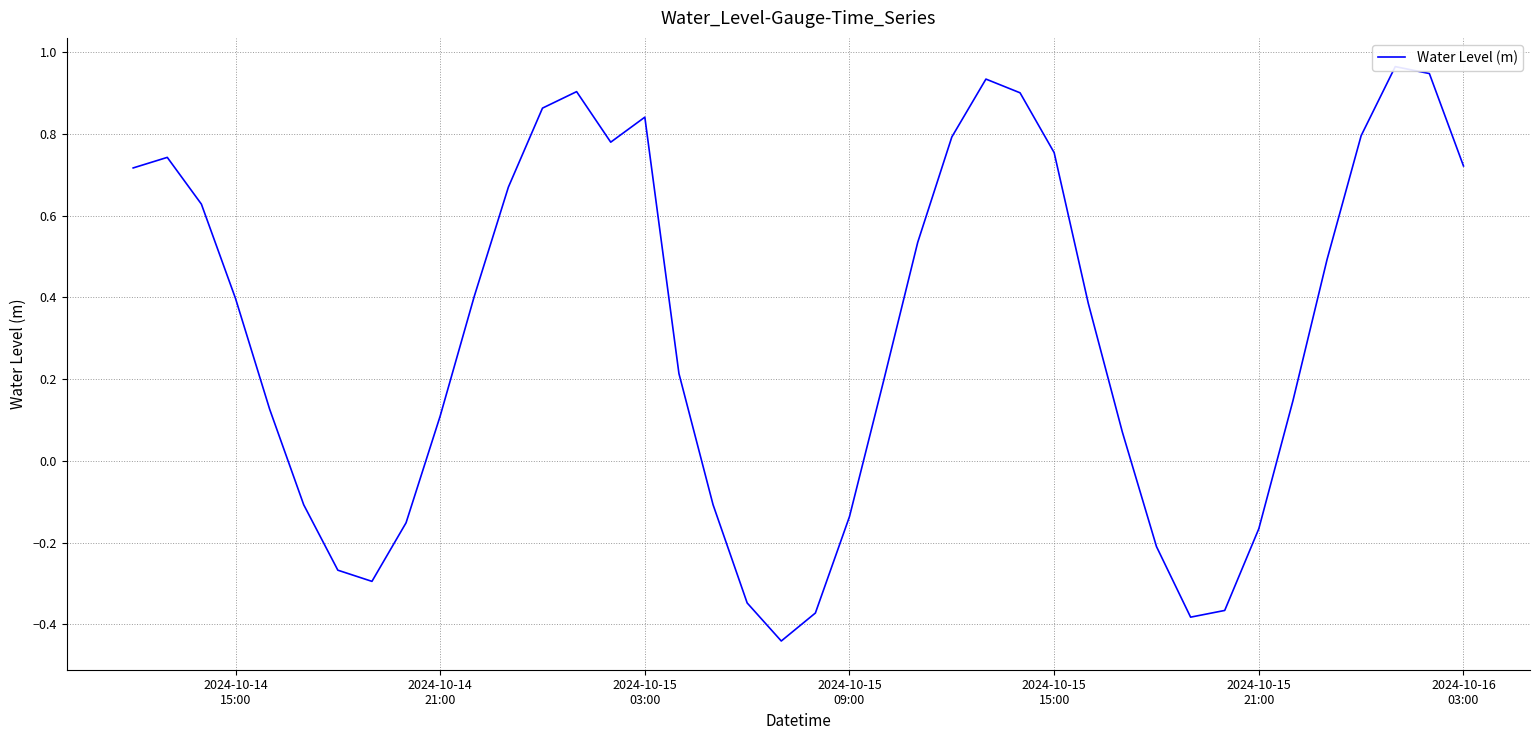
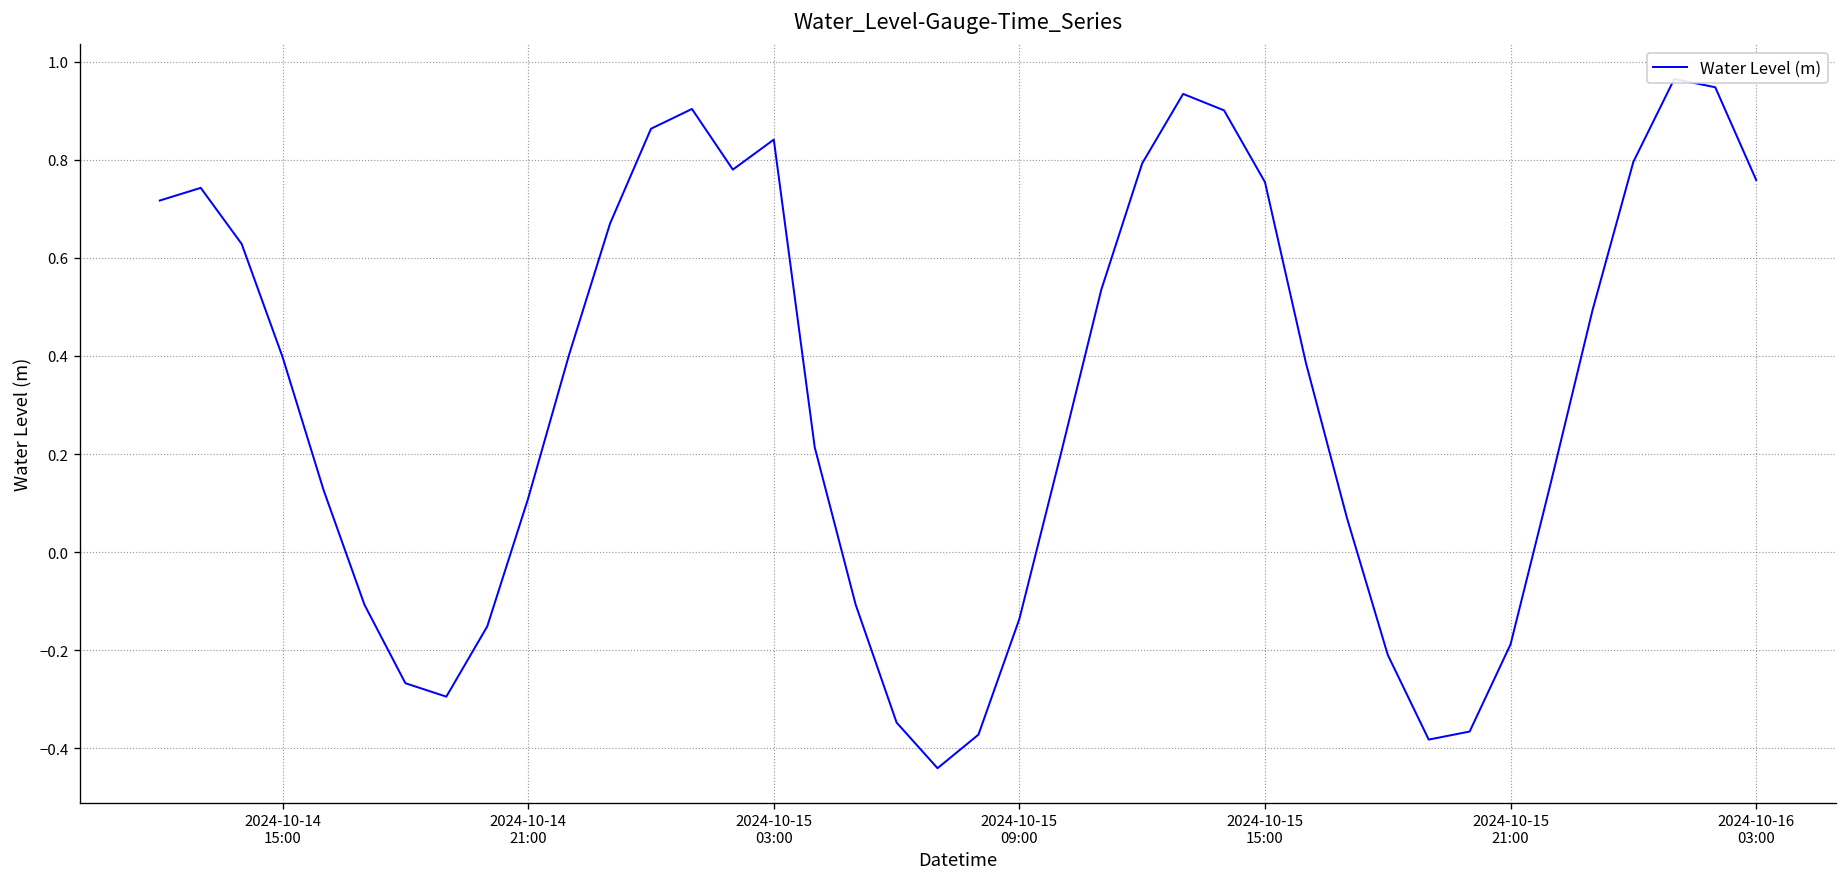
2024-10-15 21:00: -0.17 -> -0.19
2024-10-16 03:00: 0.72 -> 0.76
